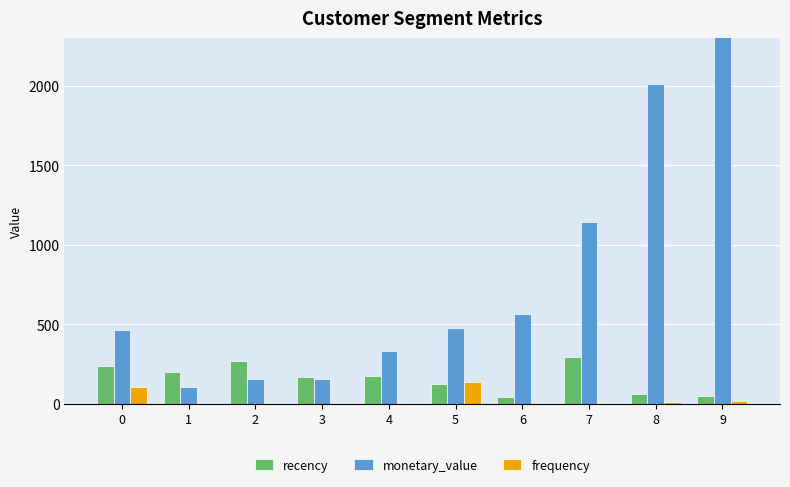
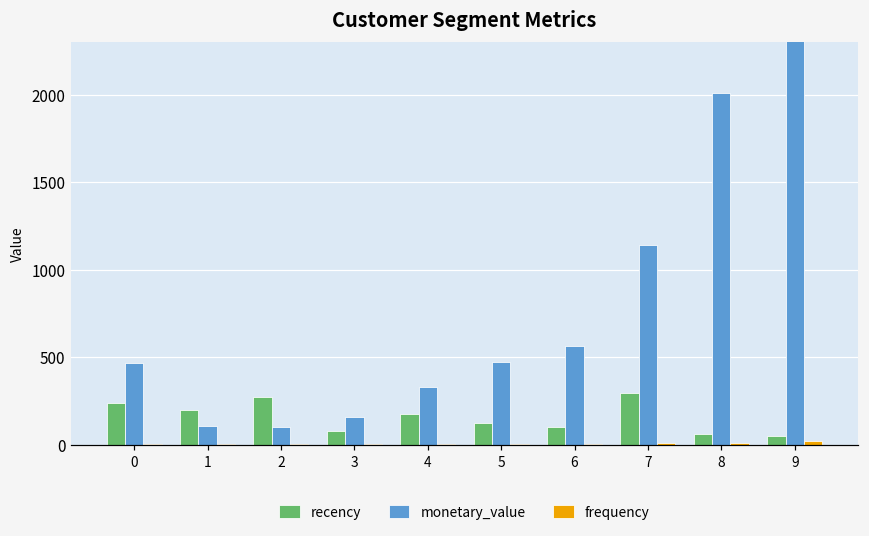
frequency, 0: 110 -> 0
monetary_value, 2: 150 -> 100
recency, 3: 170 -> 80
frequency, 5: 140 -> 0
recency, 6: 40 -> 100
